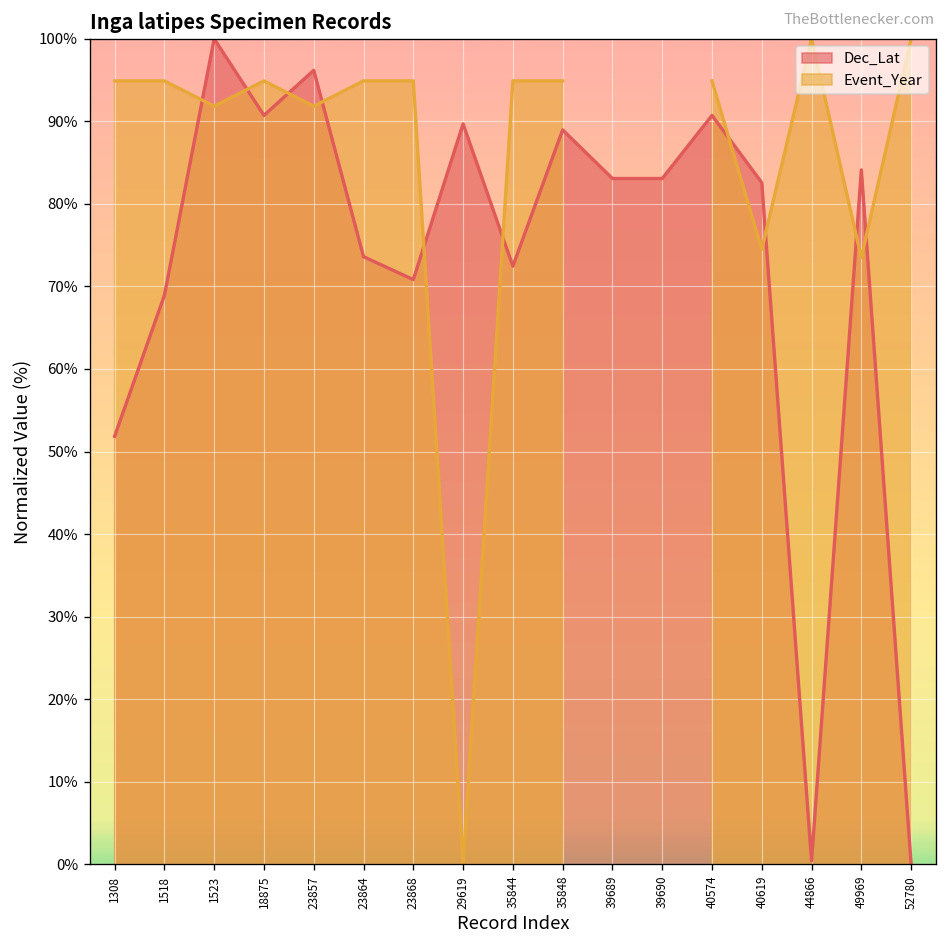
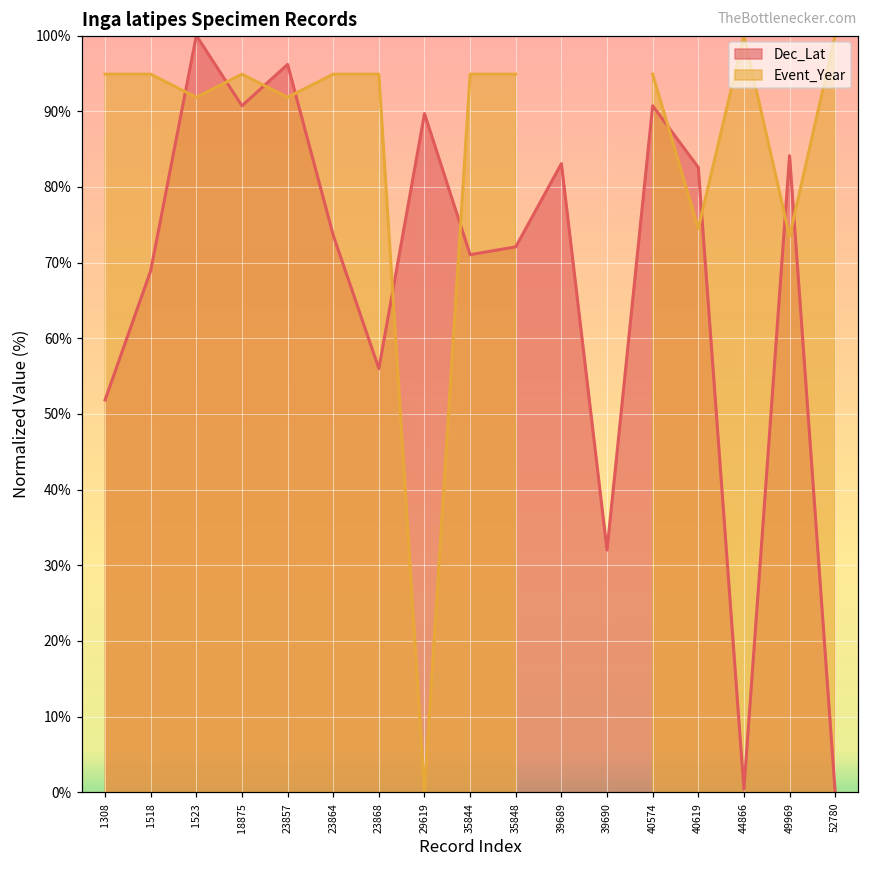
Dec_Lat, 23868: 71% -> 56%
Dec_Lat, 35844: 72% -> 71%
Dec_Lat, 35848: 89% -> 72%
Dec_Lat, 39690: 83% -> 32%
